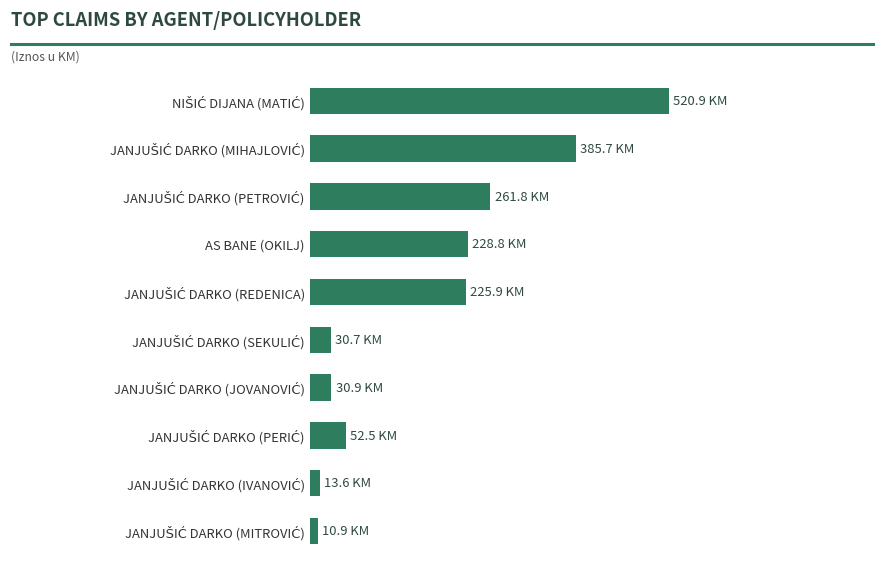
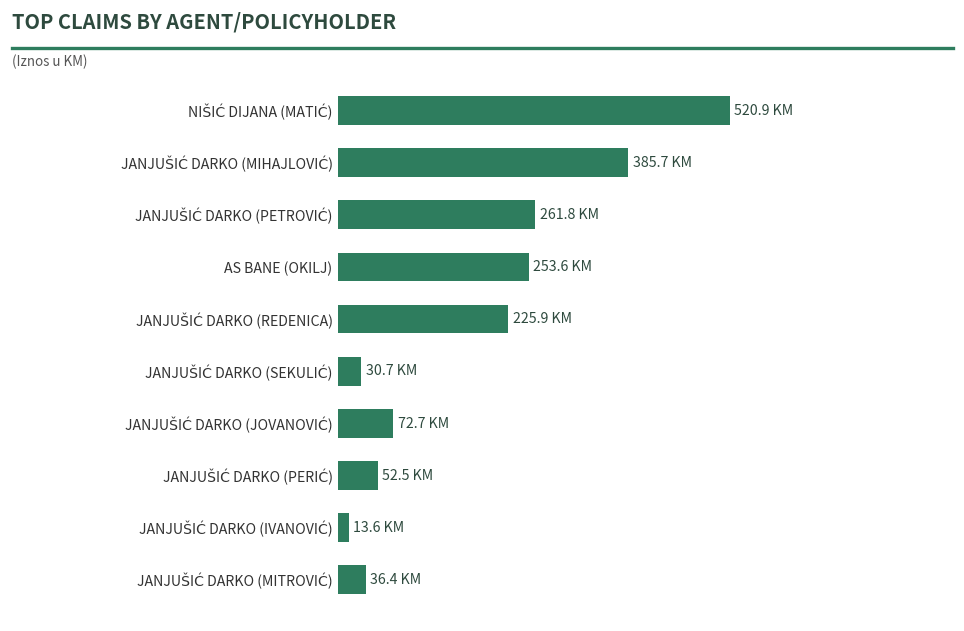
AS BANE (OKILJ): 228.8 -> 253.6
JANJUŠIĆ DARKO (JOVANOVIĆ): 30.9 -> 72.7
JANJUŠIĆ DARKO (MITROVIĆ): 10.9 -> 36.4
